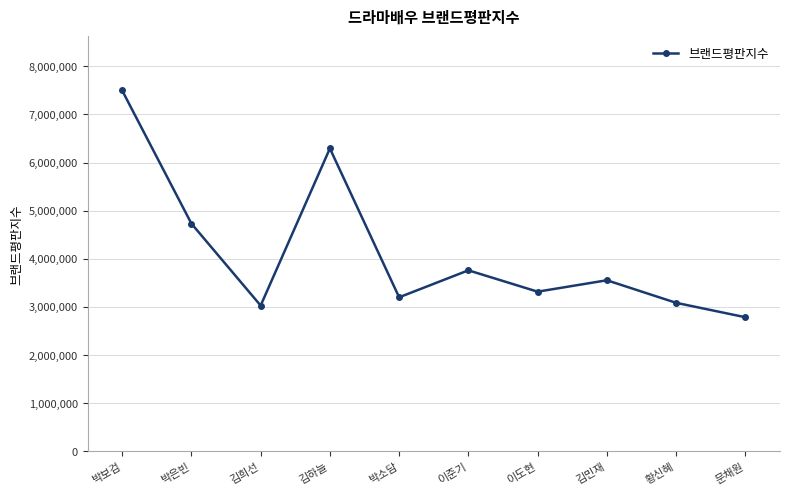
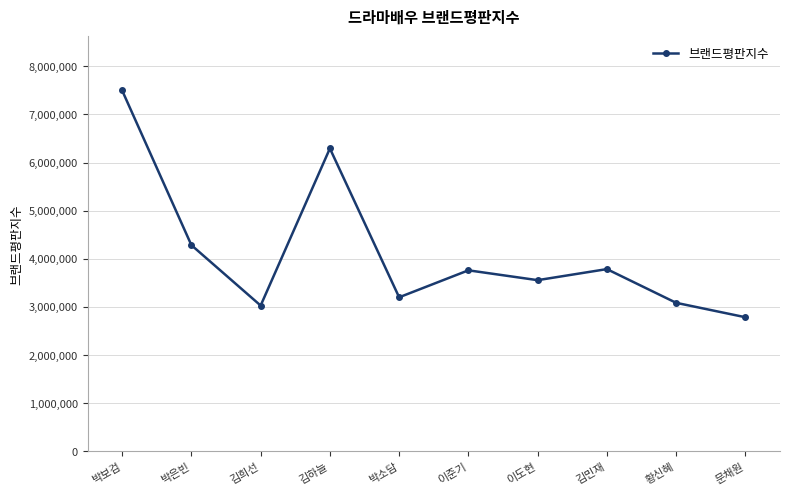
박은빈: 4,700,000 -> 4,300,000
이도현: 3,300,000 -> 3,600,000
김민재: 3,600,000 -> 3,800,000
